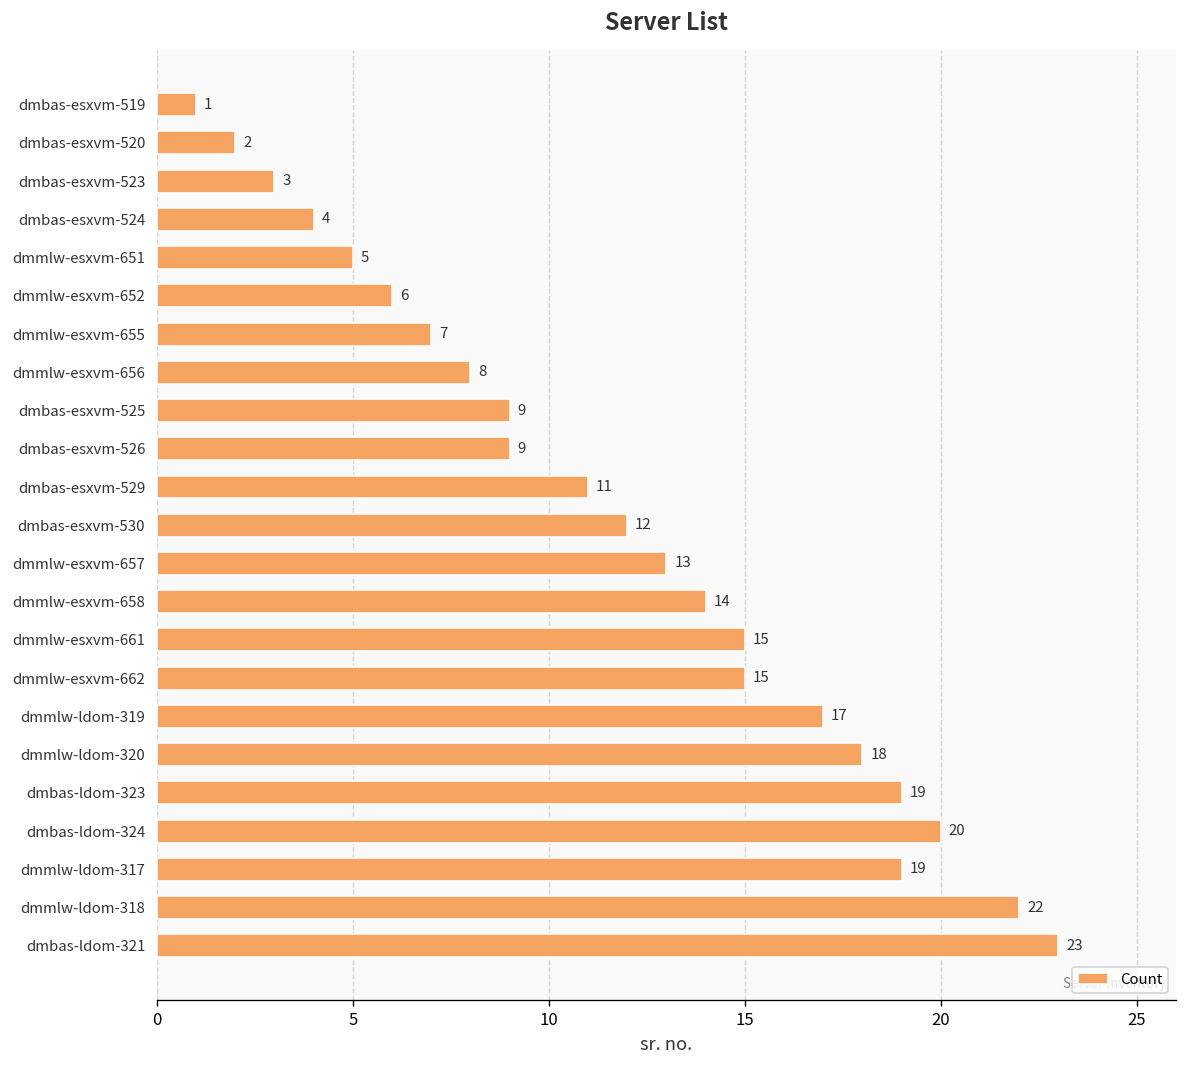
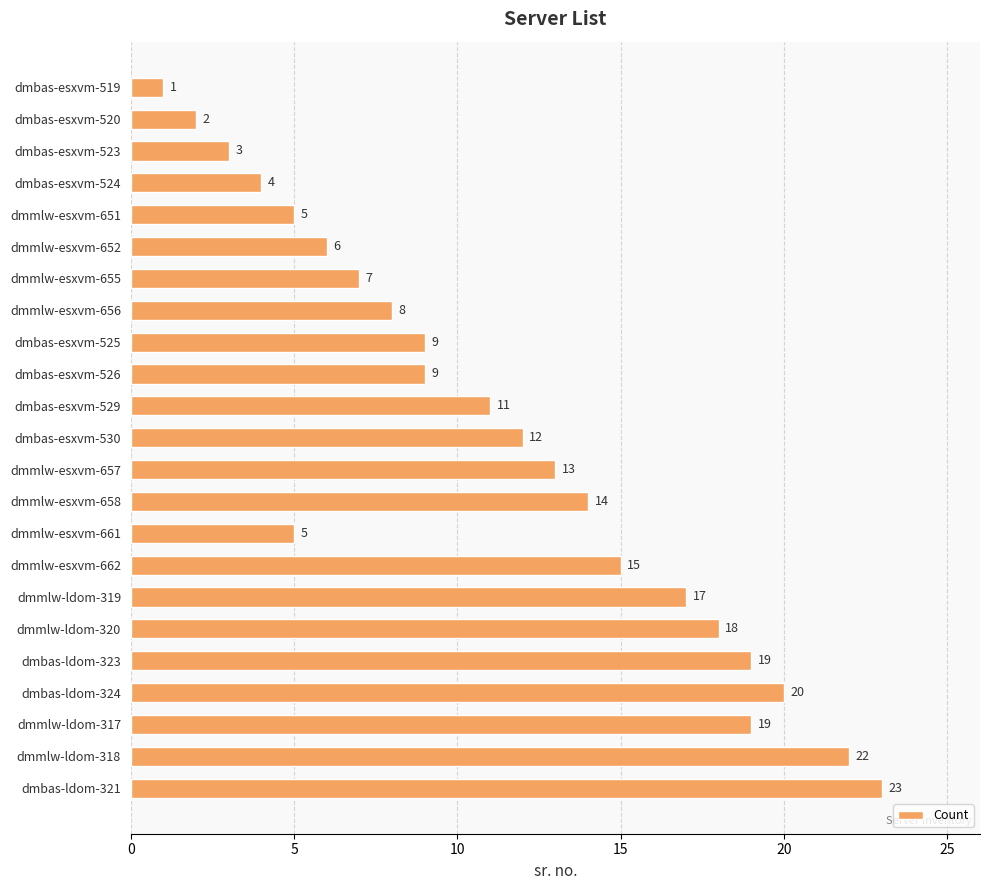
dmmlw-esxvm-661: 15 -> 5
